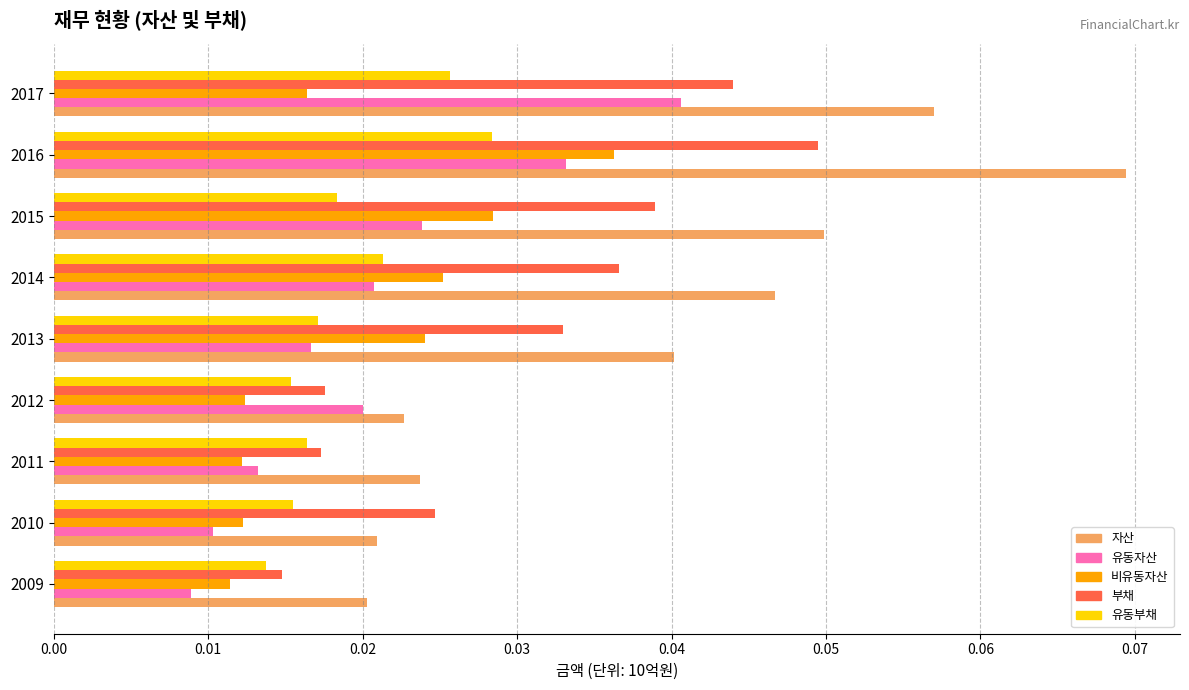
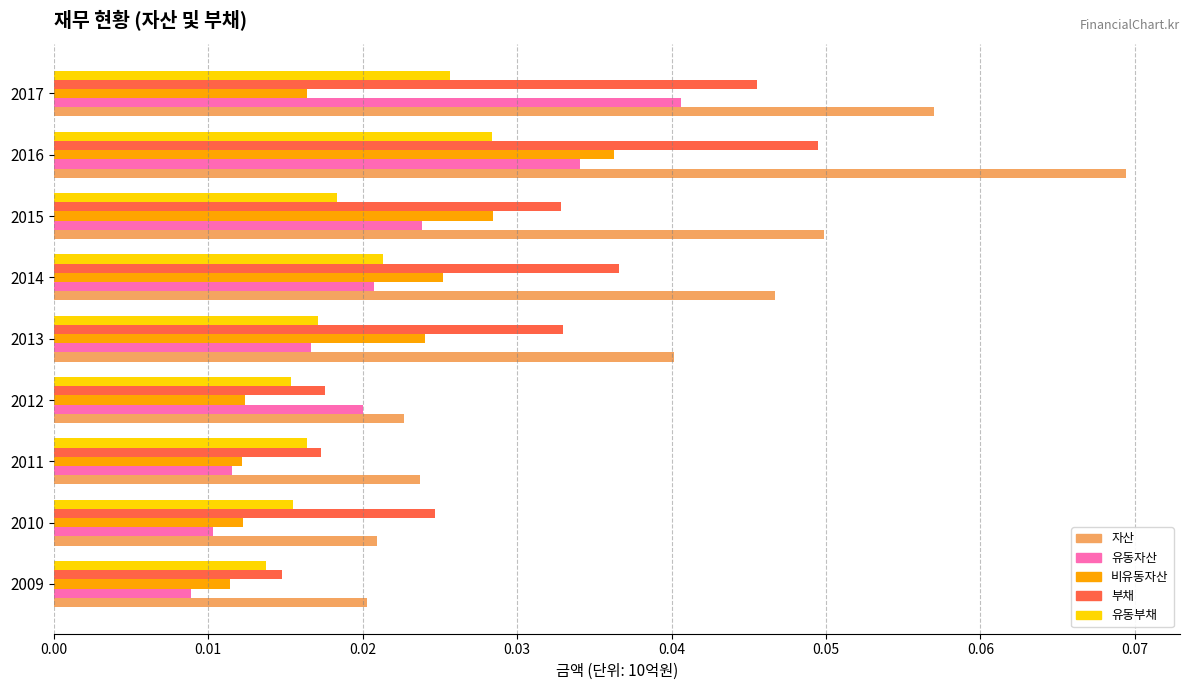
부채, 2017: 0.0440 -> 0.0455
유동자산, 2016: 0.0332 -> 0.0341
부채, 2015: 0.0389 -> 0.0328
유동자산, 2011: 0.0132 -> 0.0115
